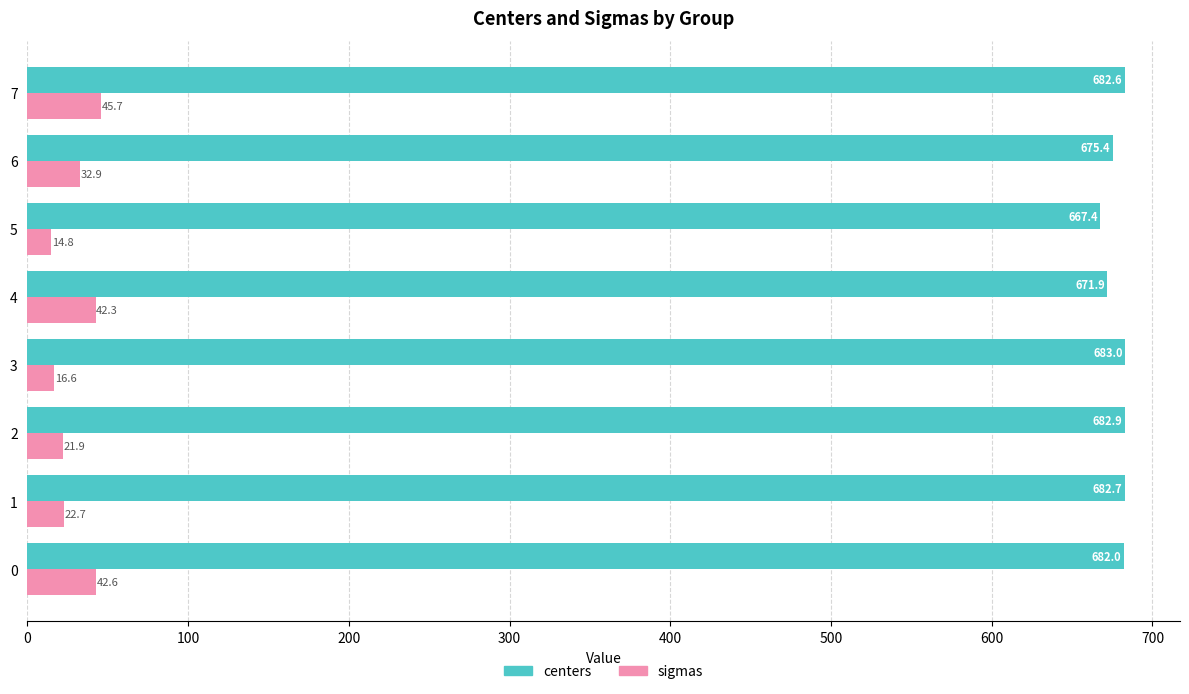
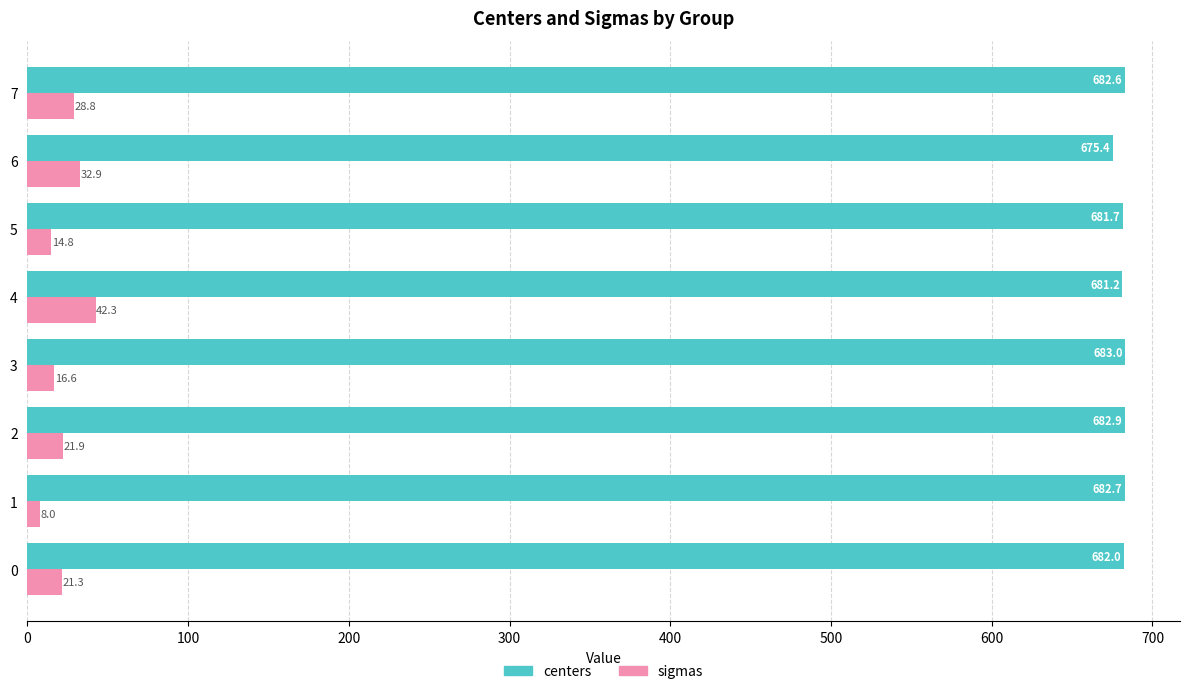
sigmas, 7: 45.7 -> 28.8
centers, 5: 667.4 -> 681.7
centers, 4: 671.9 -> 681.2
sigmas, 1: 22.7 -> 8.0
sigmas, 0: 42.6 -> 21.3
